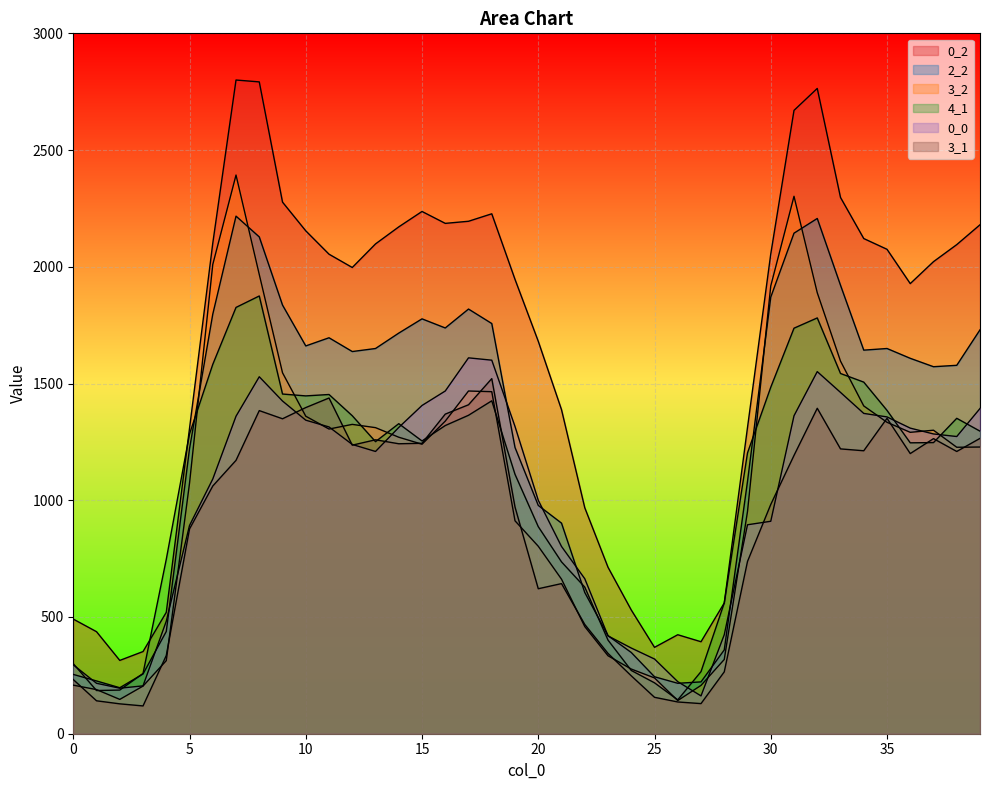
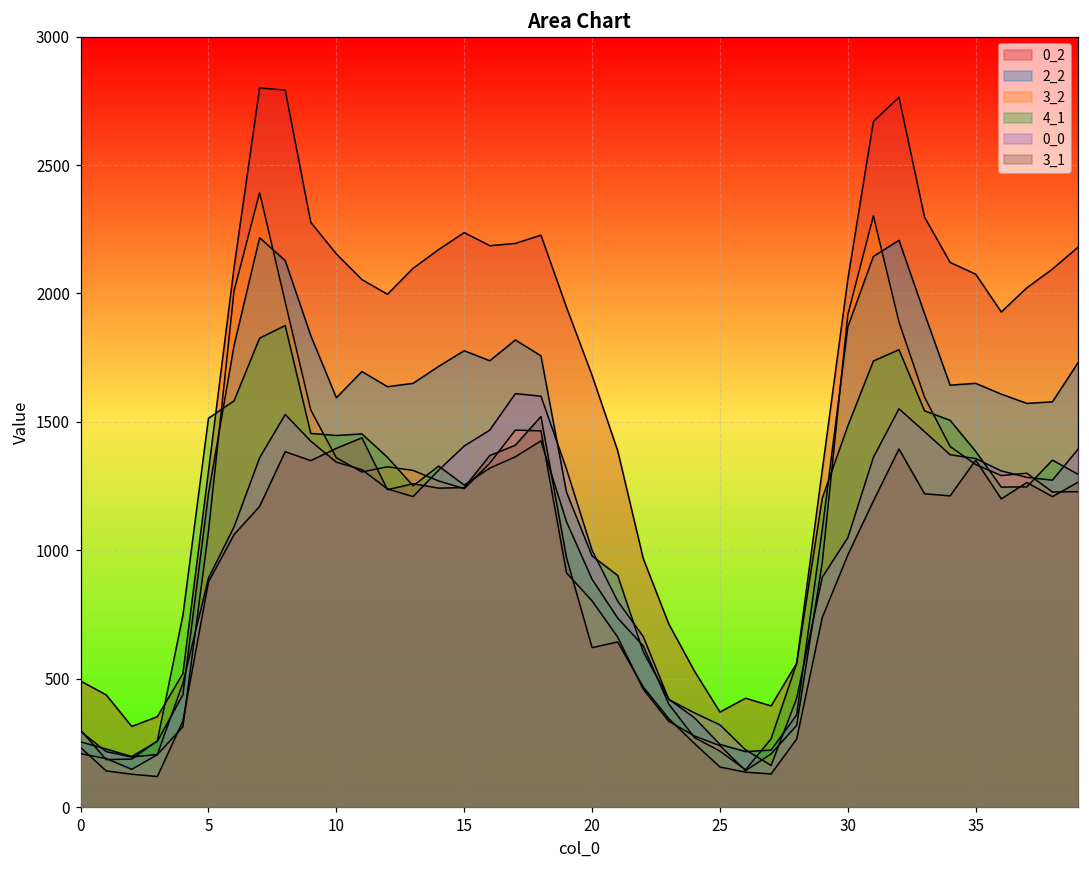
4_1, 5: 1280 -> 1510
2_2, 10: 1660 -> 1590
0_0, 30: 910 -> 1050
